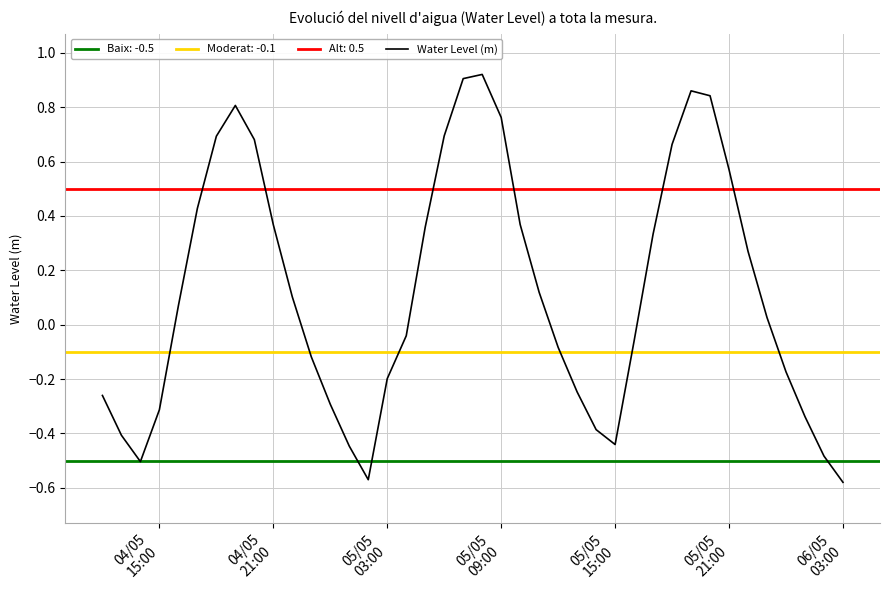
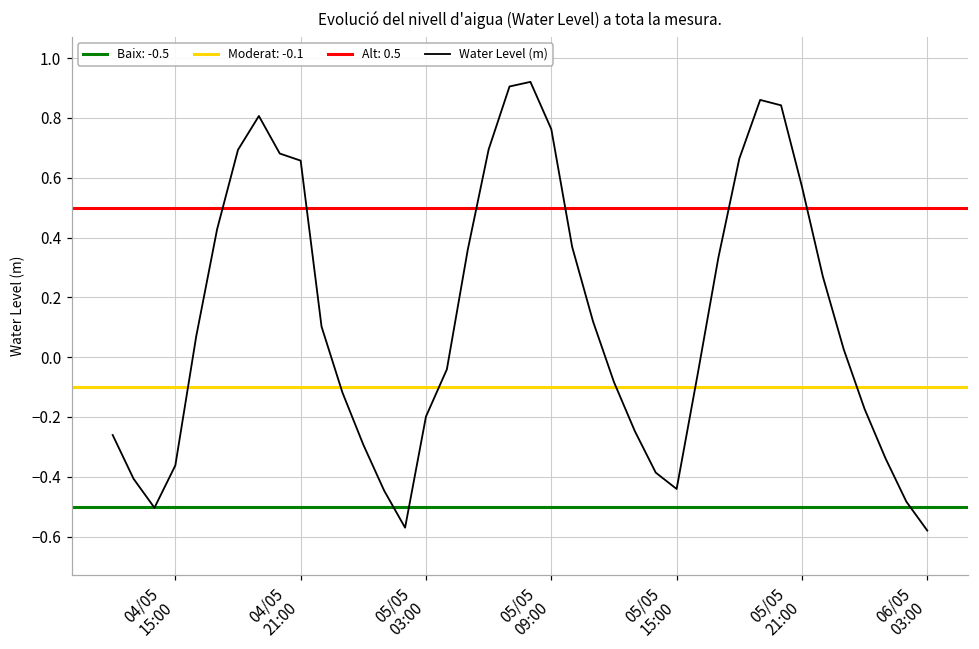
04/05 15:00: -0.31 -> -0.36
04/05 21:00: 0.37 -> 0.66
